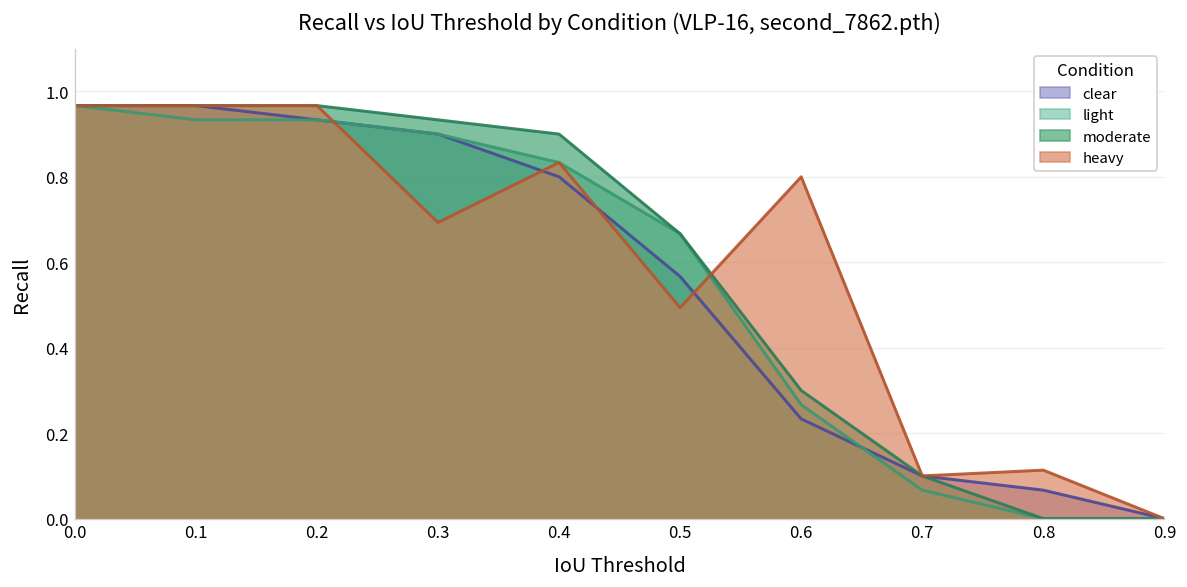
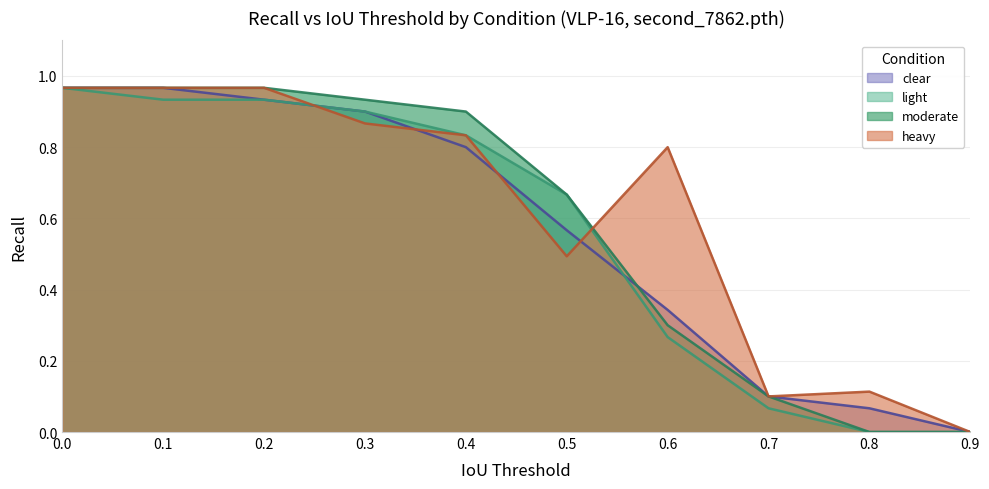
heavy, 0.3: 0.69 -> 0.87
clear, 0.6: 0.23 -> 0.34
